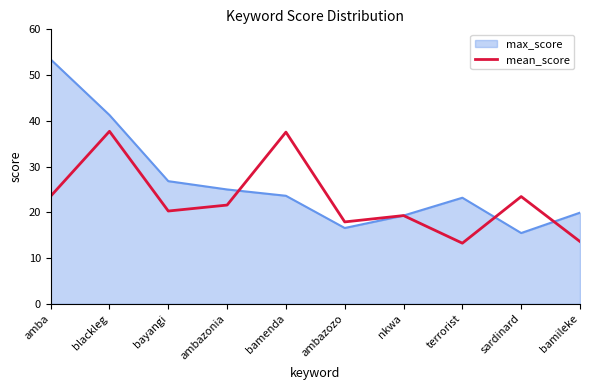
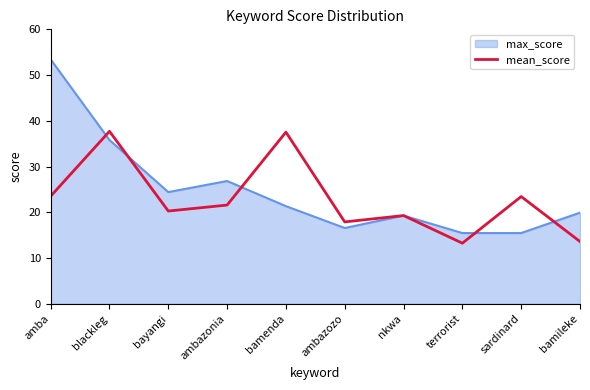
max_score, blackleg: 41 -> 36
max_score, bayangi: 27 -> 24
max_score, ambazonia: 25 -> 27
max_score, bamenda: 24 -> 21
max_score, terrorist: 23 -> 15
